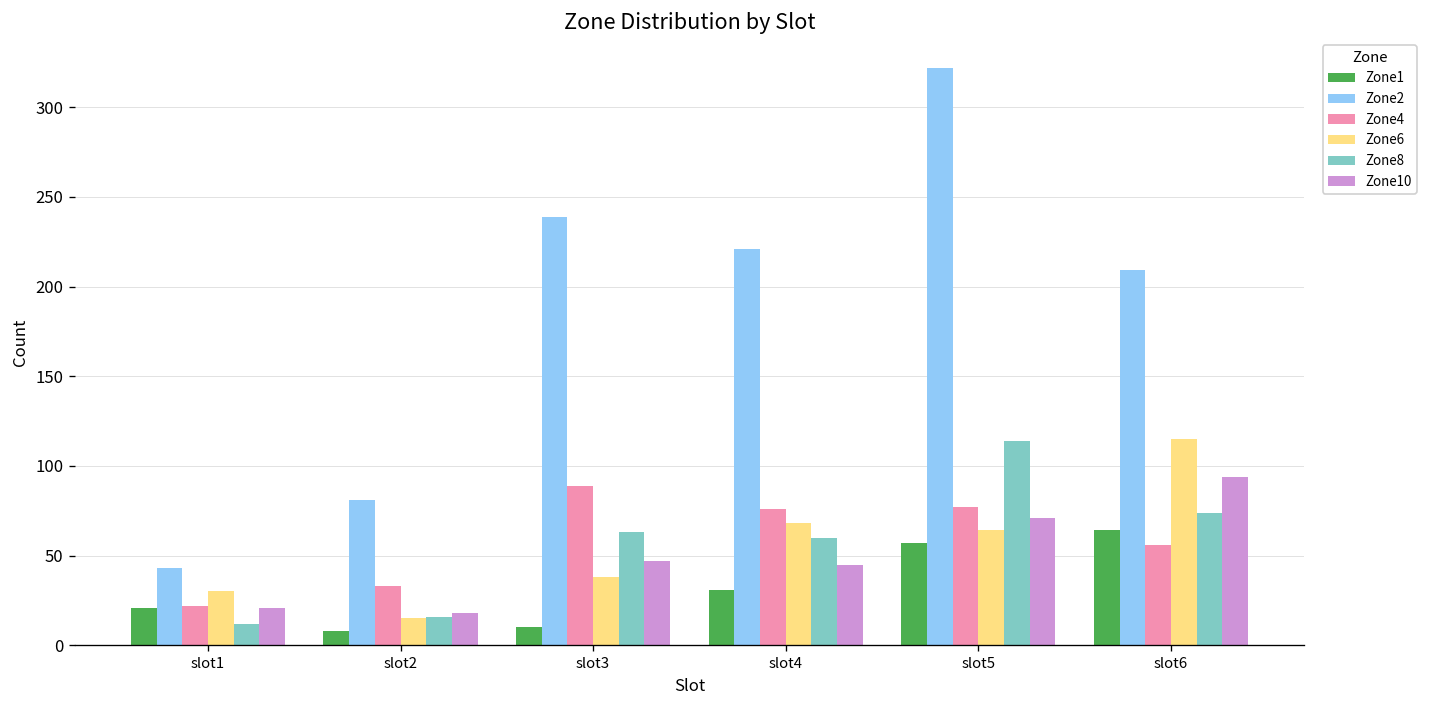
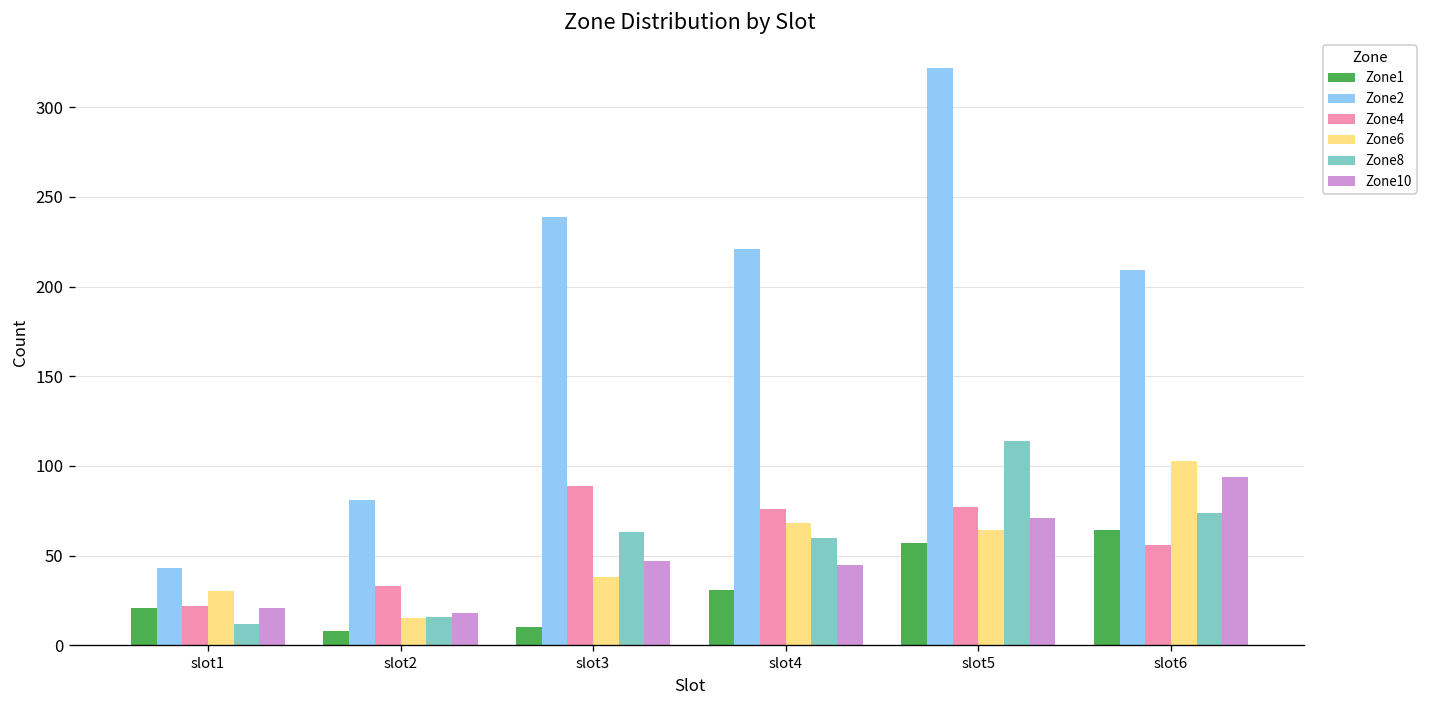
Zone6, slot6: 115 -> 103
